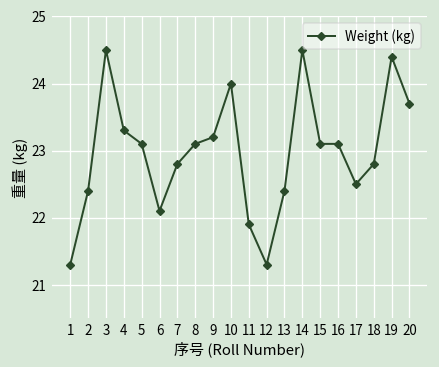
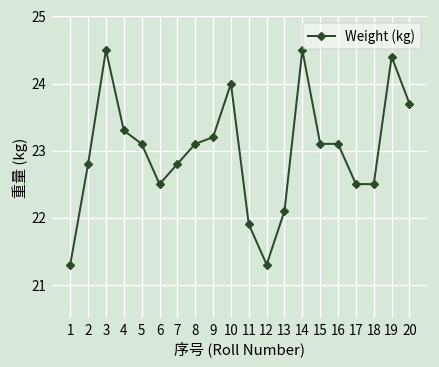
2: 22.4 -> 22.8
6: 22.1 -> 22.5
13: 22.4 -> 22.1
18: 22.8 -> 22.5
